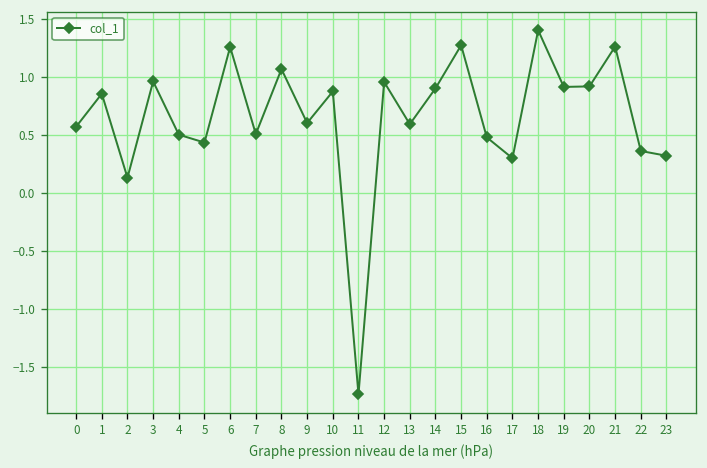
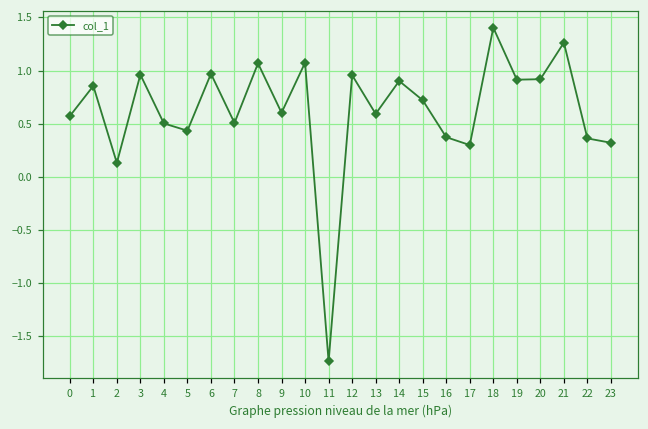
6: 1.3 -> 1.0
10: 0.9 -> 1.1
15: 1.3 -> 0.7
16: 0.5 -> 0.4
